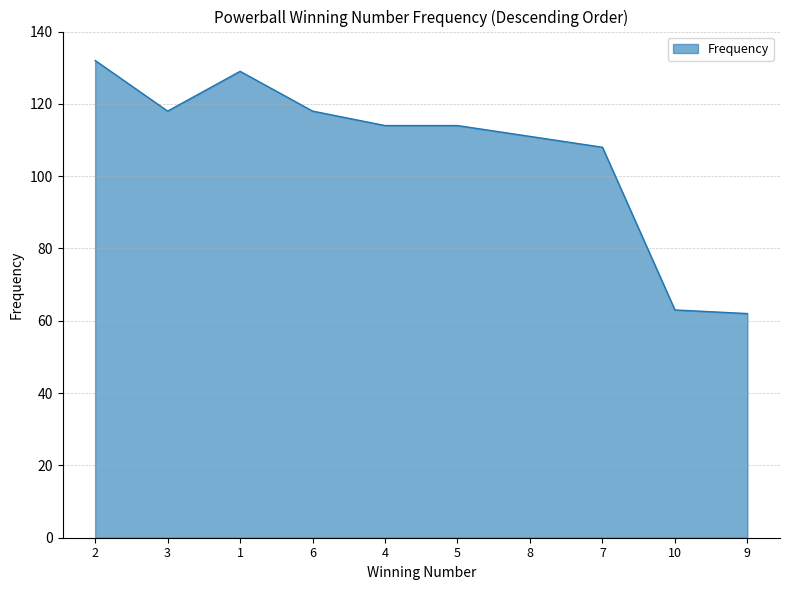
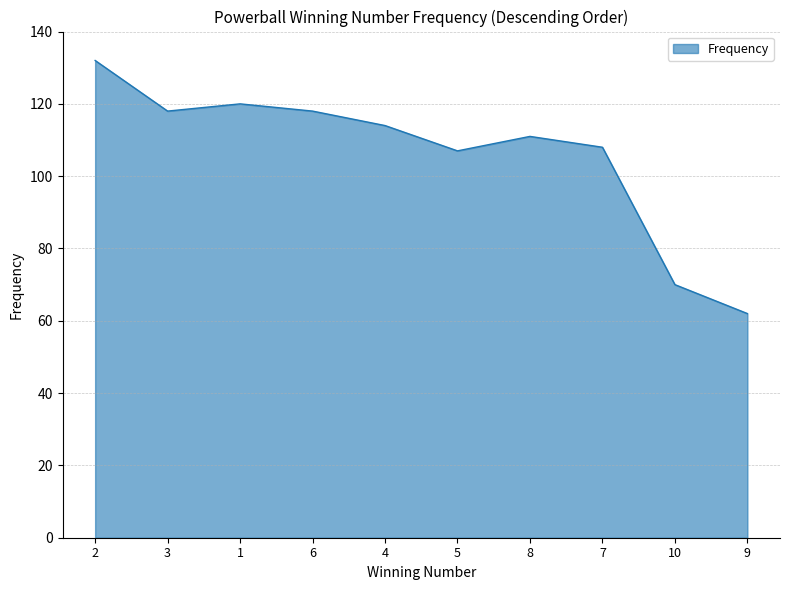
1: 129 -> 120
5: 114 -> 107
10: 63 -> 70
